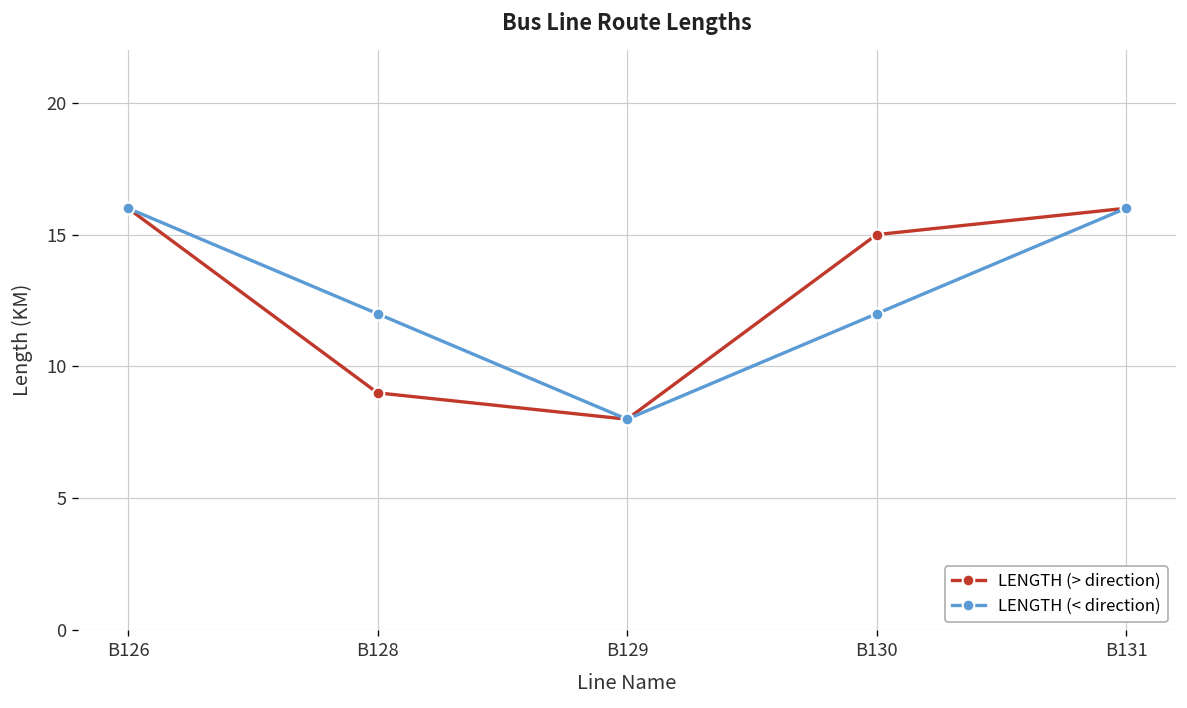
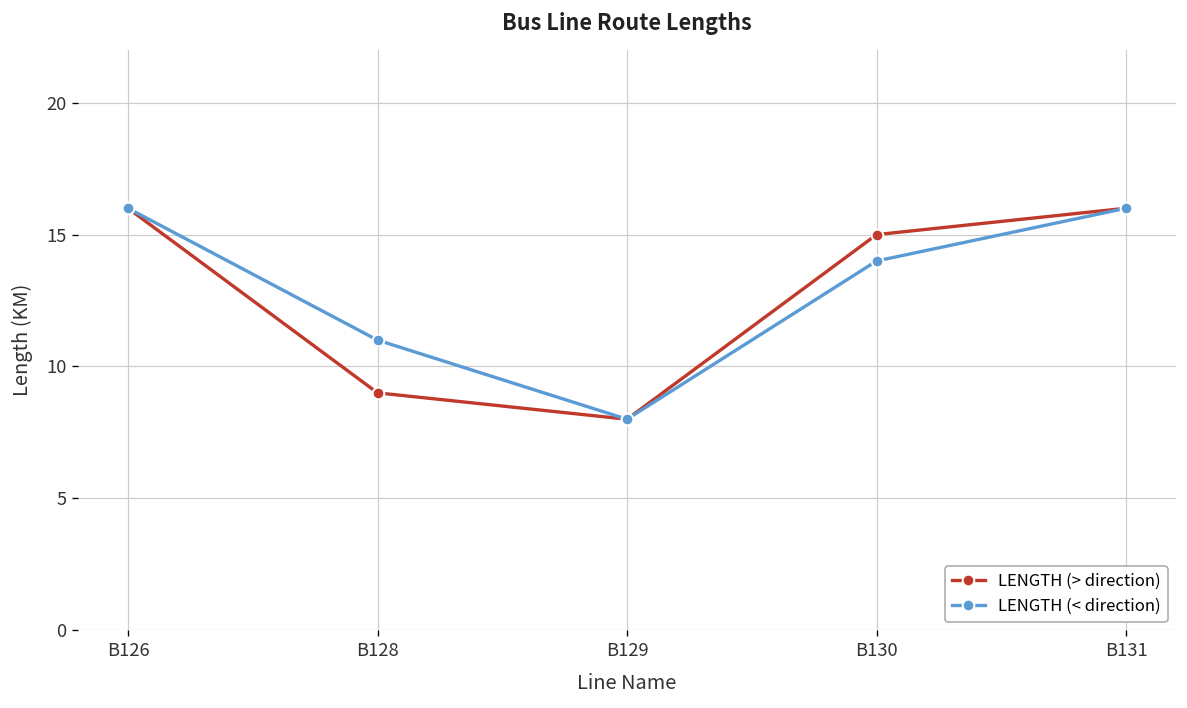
LENGTH (< direction), B128: 12 -> 11
LENGTH (< direction), B130: 12 -> 14
